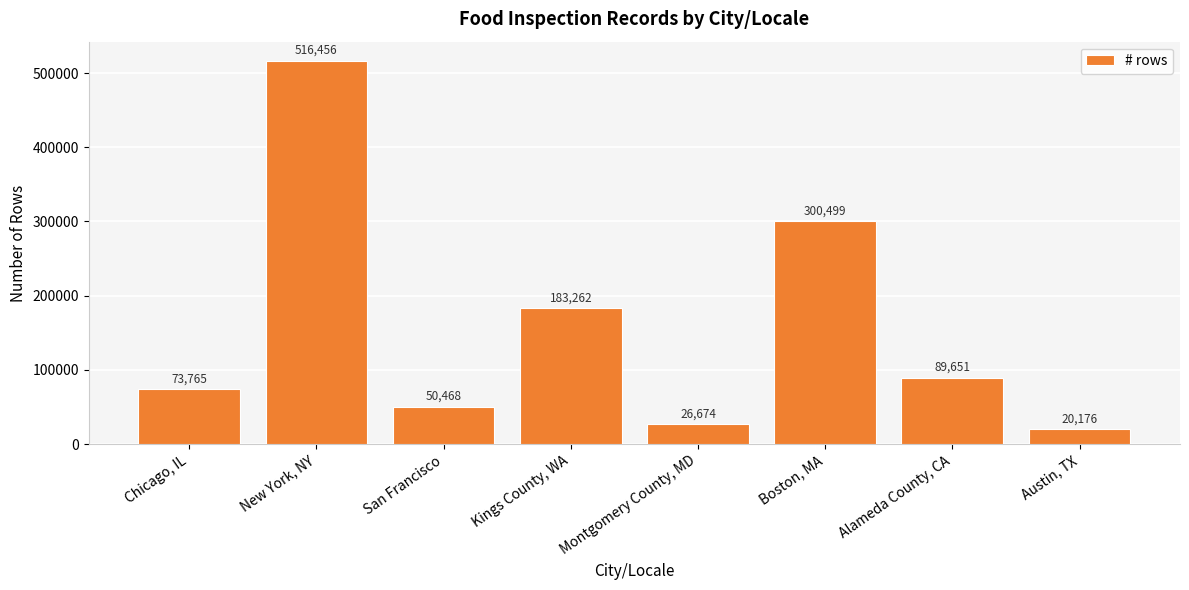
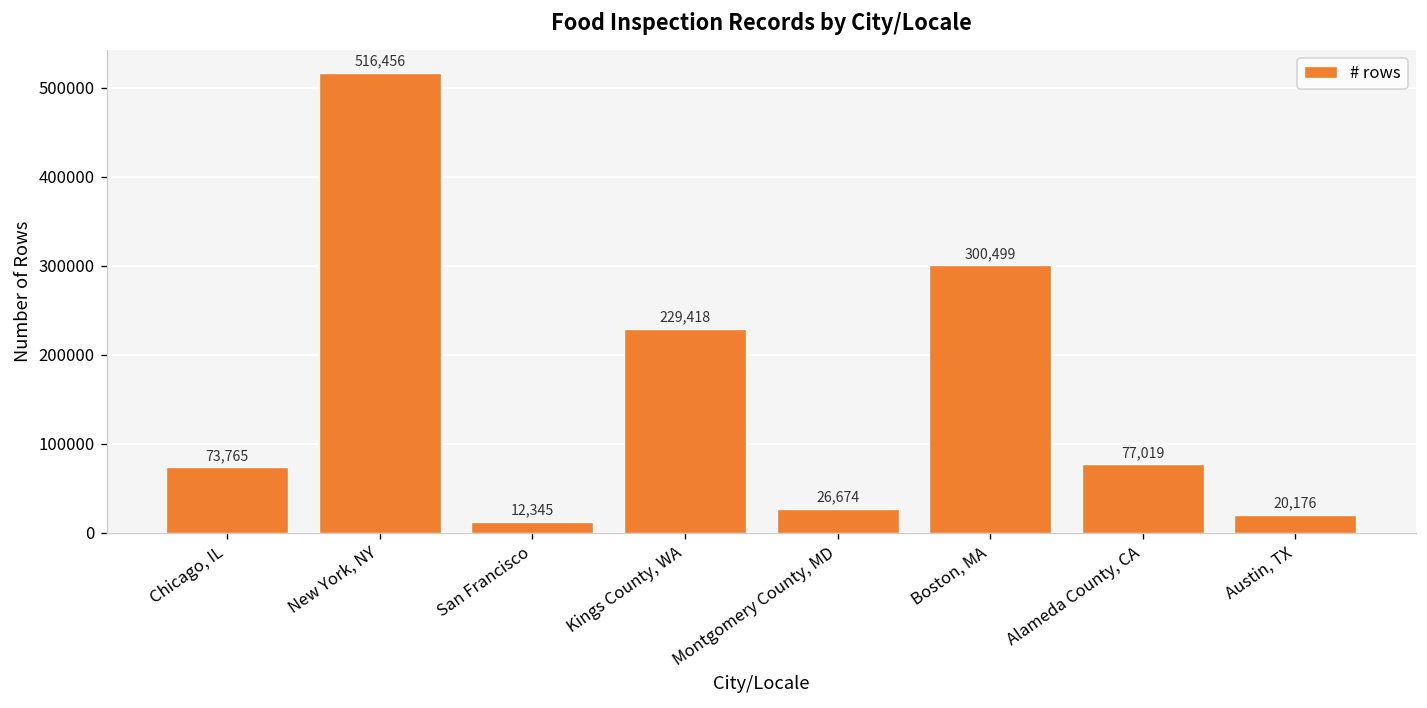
San Francisco: 50,468 -> 12,345
Kings County, WA: 183,262 -> 229,418
Alameda County, CA: 89,651 -> 77,019
